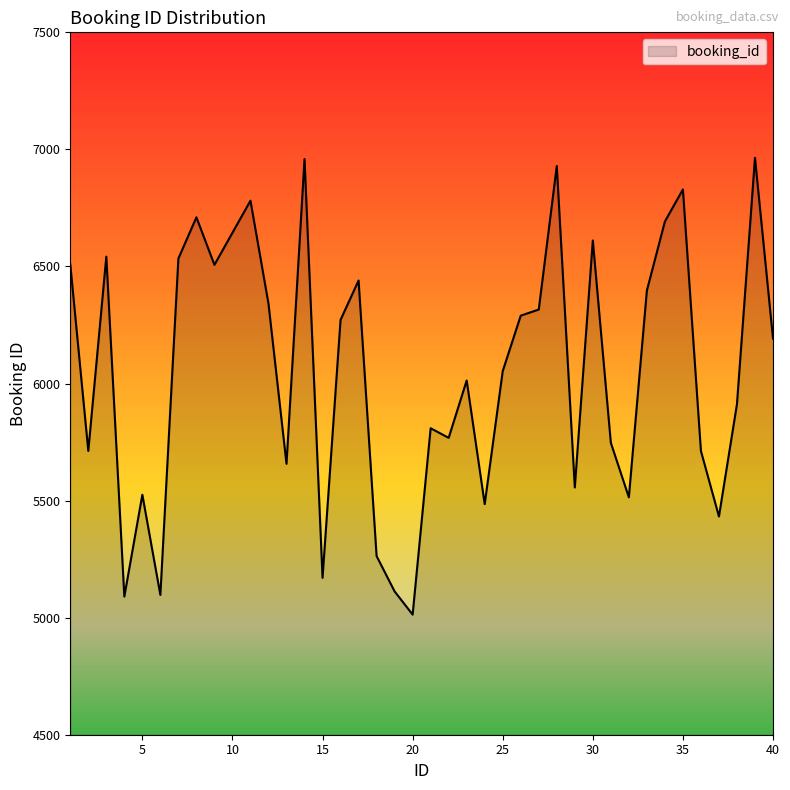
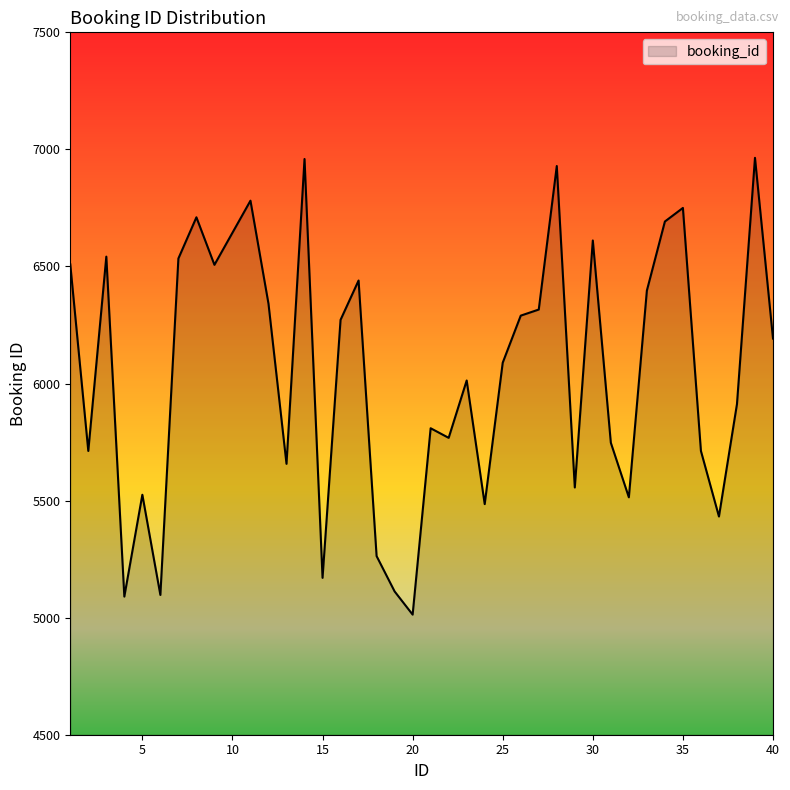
25: 6050 -> 6090
35: 6830 -> 6750
